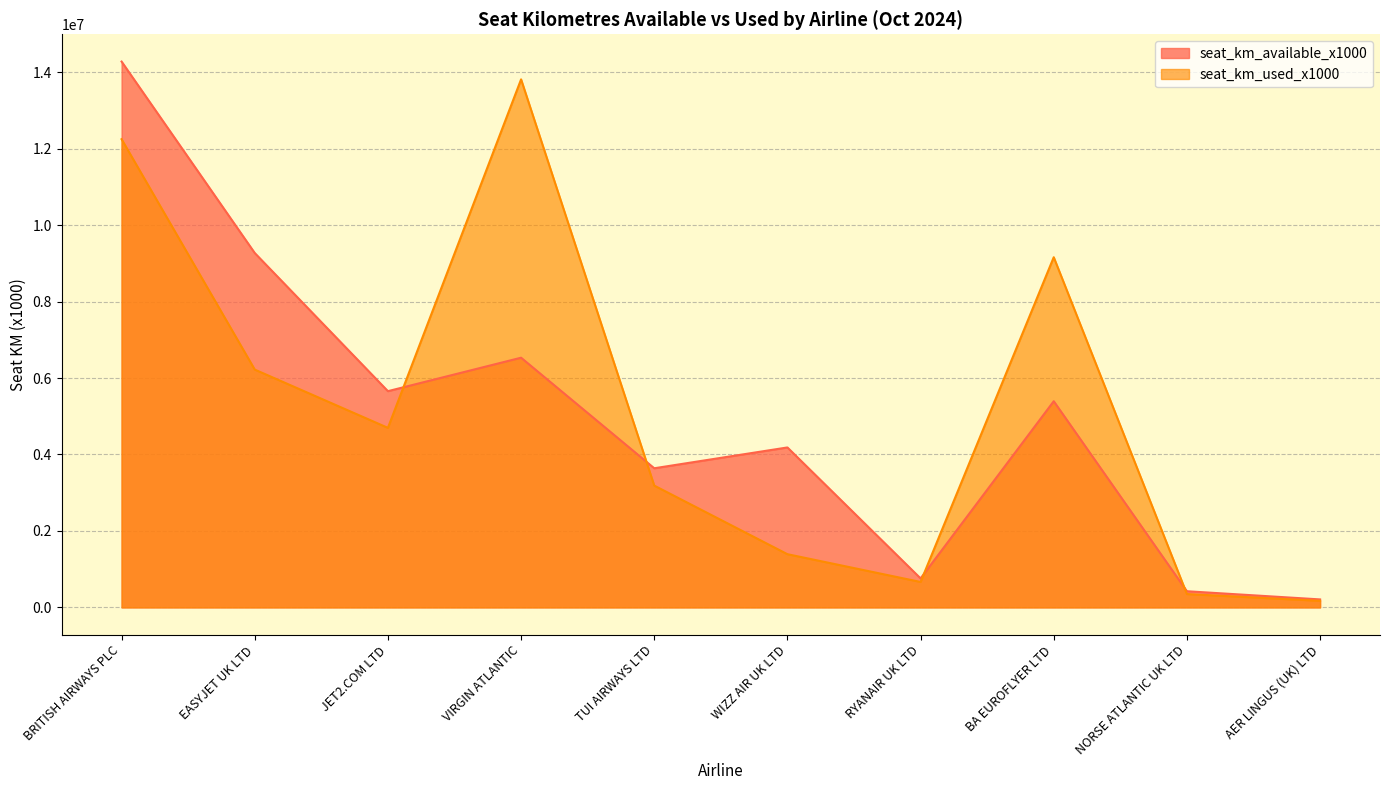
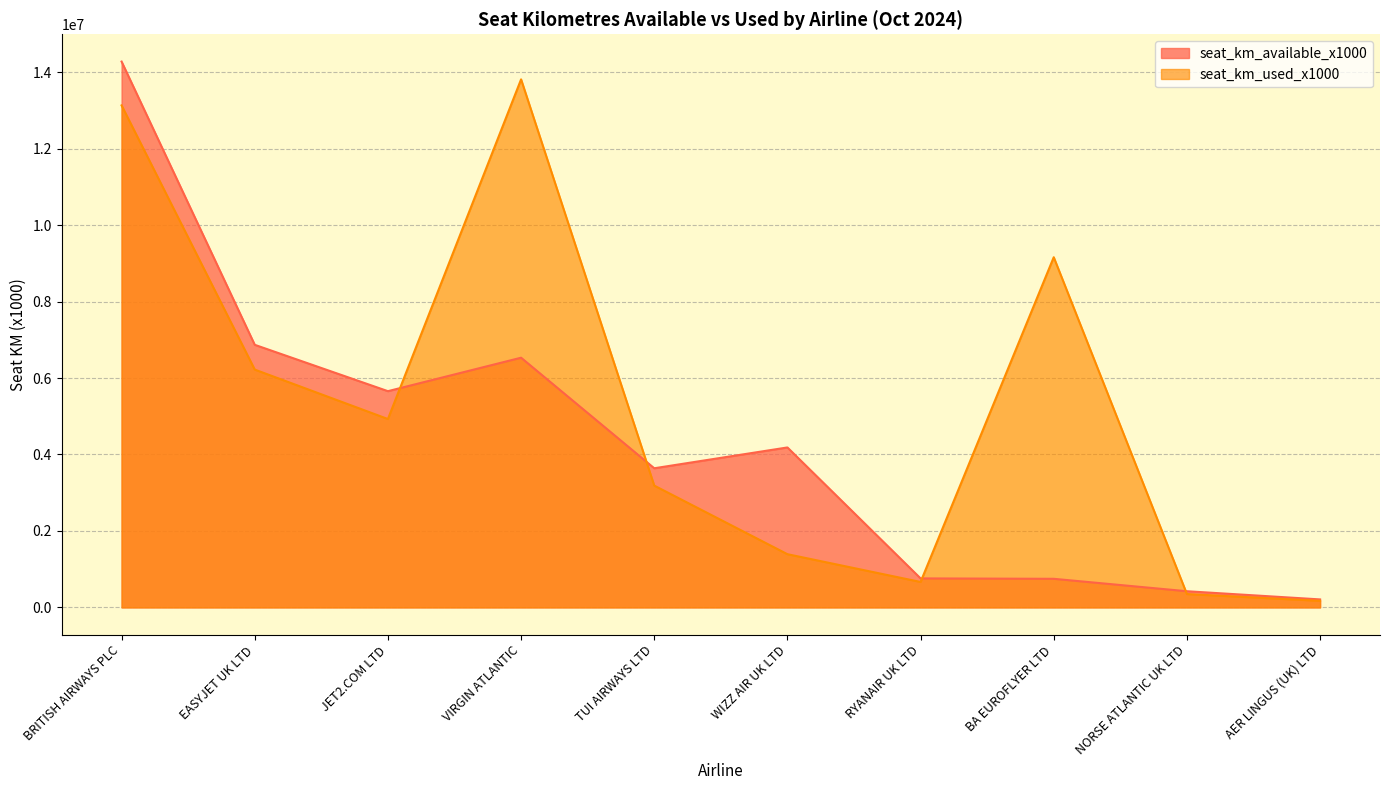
seat_km_used_x1000, BRITISH AIRWAYS PLC: 12200000 -> 13100000
seat_km_available_x1000, EASYJET UK LTD: 9300000 -> 6900000
seat_km_used_x1000, JET2.COM LTD: 4700000 -> 4900000
seat_km_available_x1000, BA EUROFLYER LTD: 5400000 -> 700000
